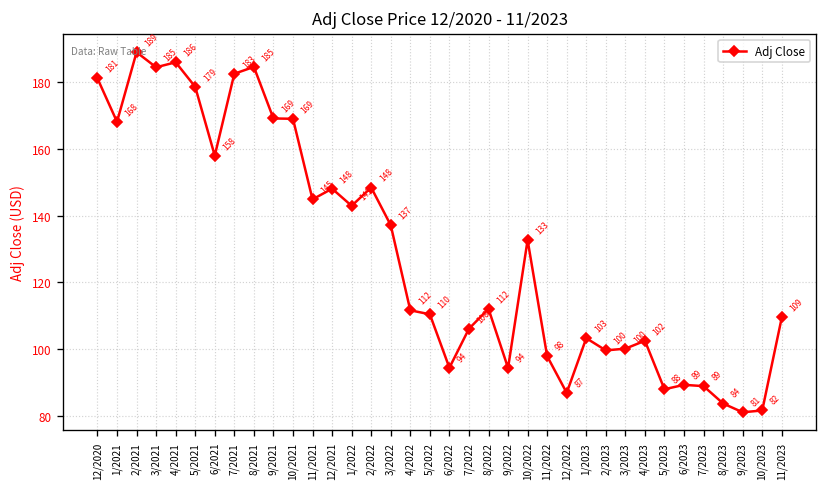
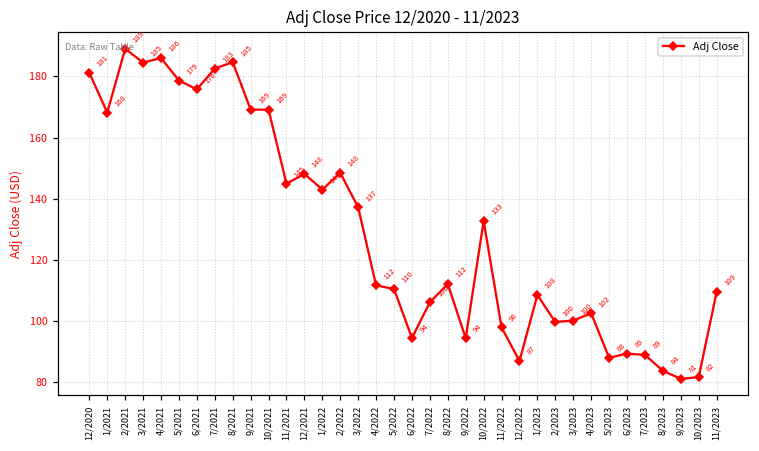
6/2021: 158 -> 176
1/2023: 103 -> 108
